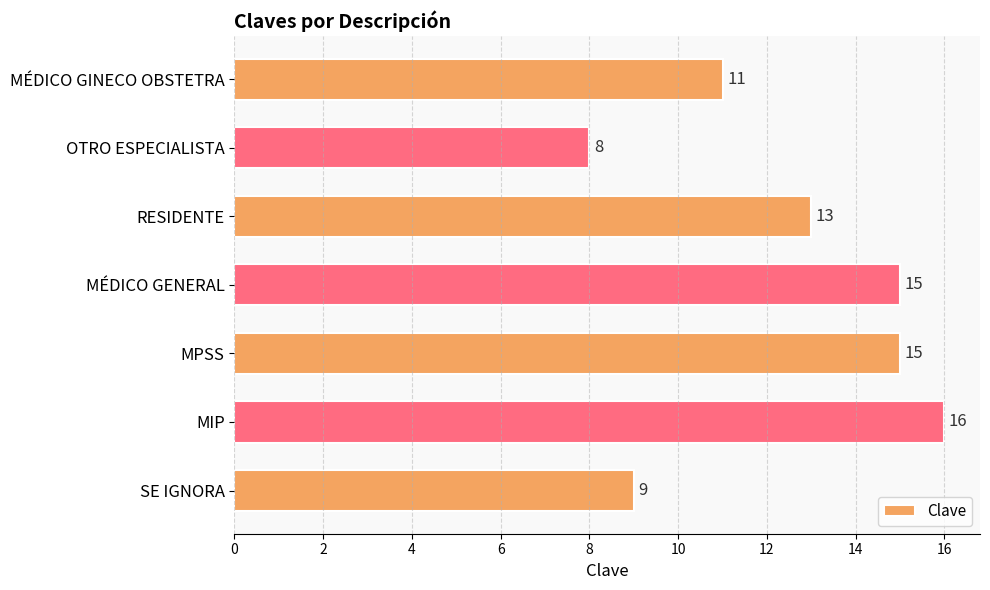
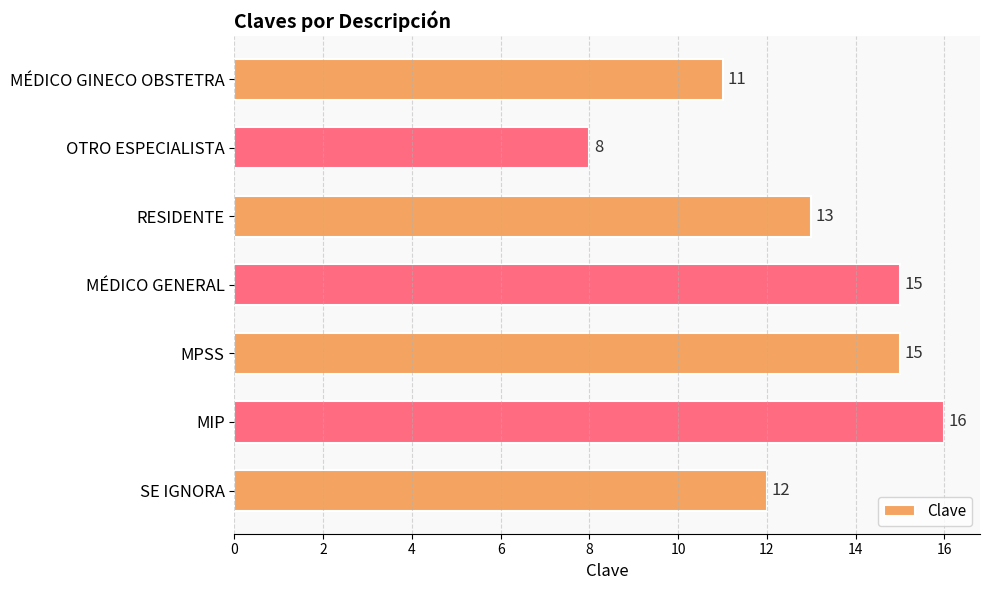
SE IGNORA: 9 -> 12
